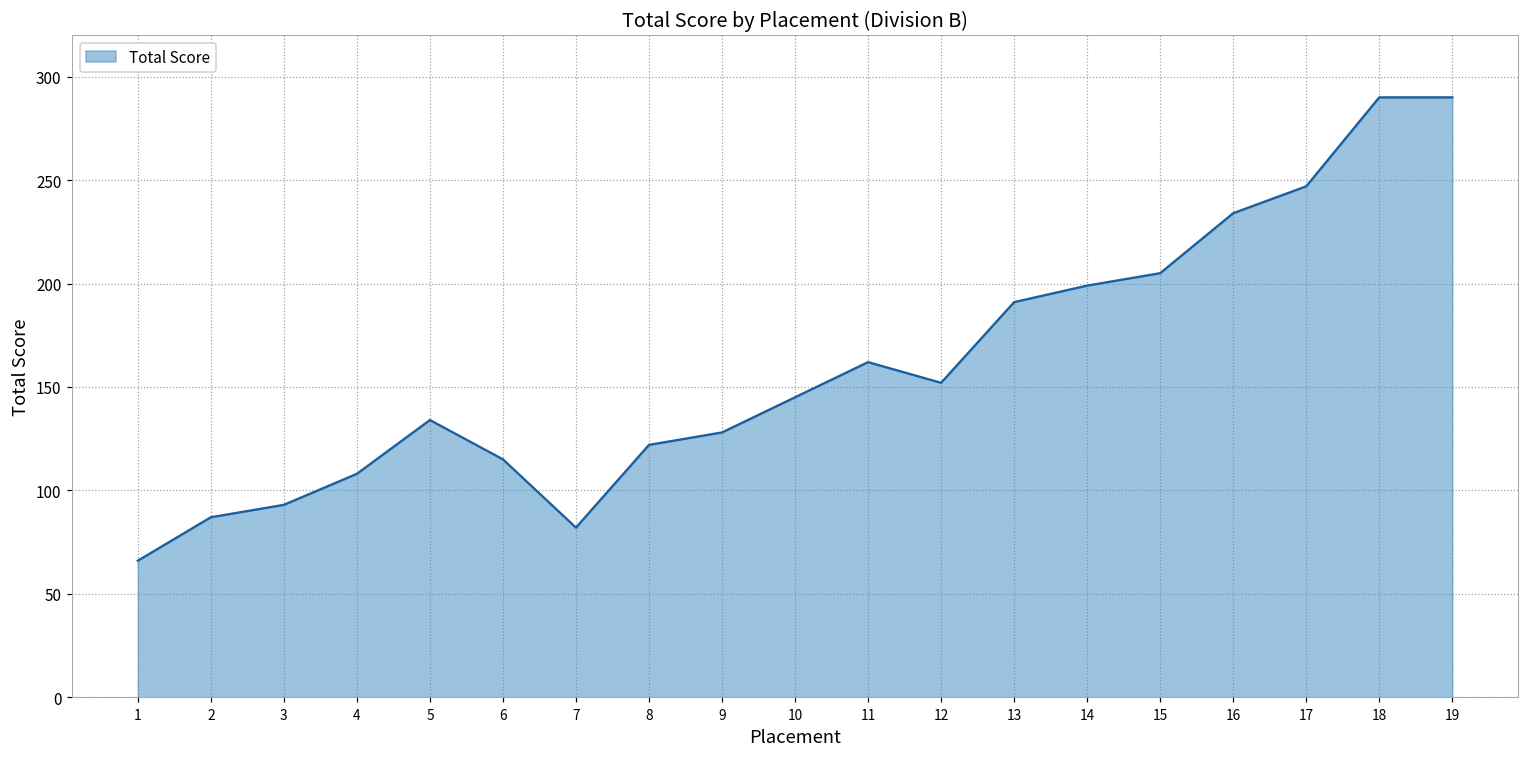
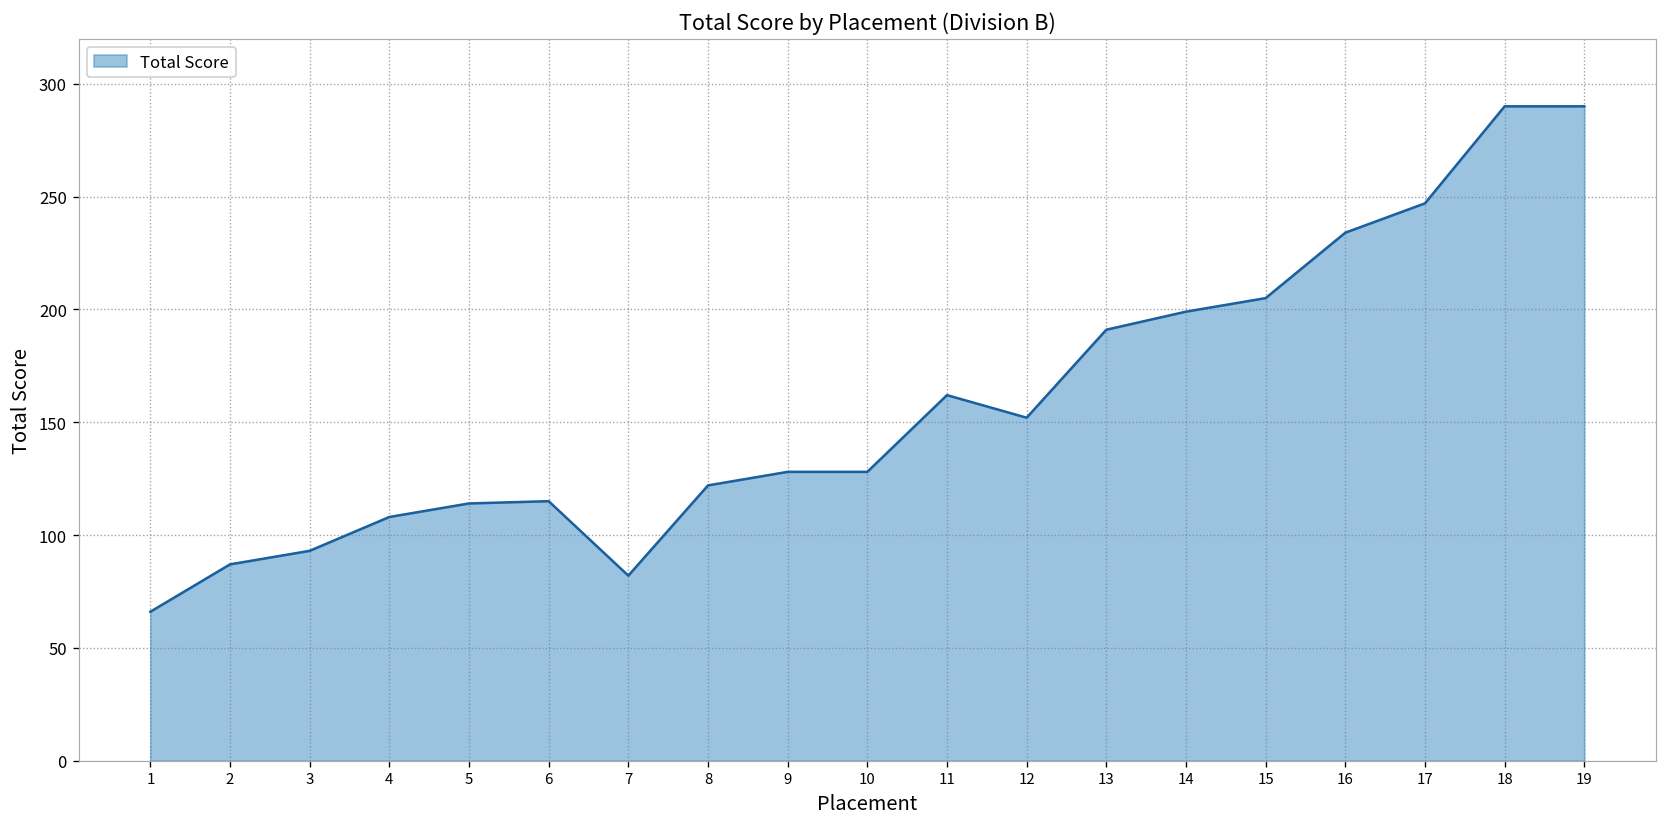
5: 134 -> 114
10: 145 -> 128
